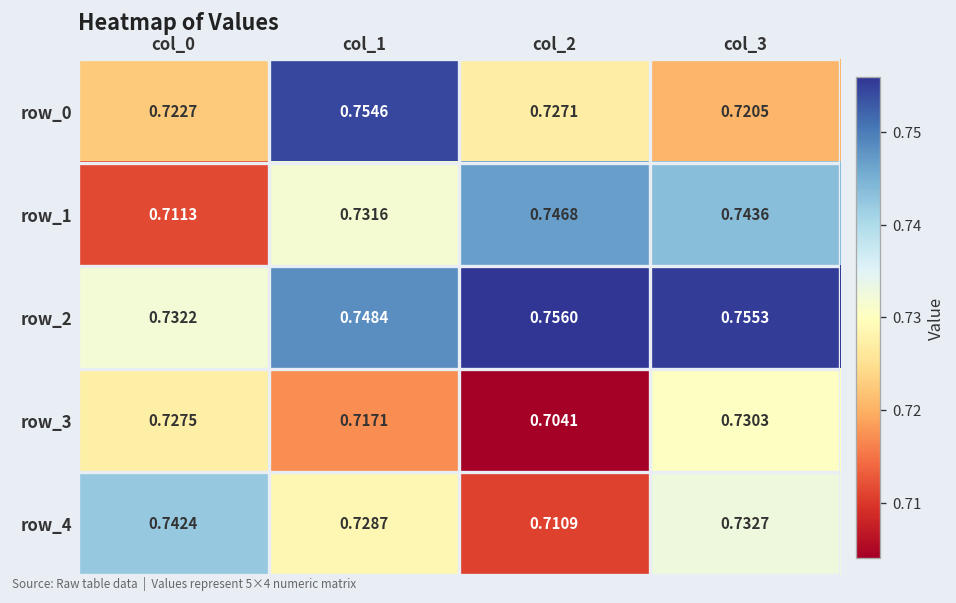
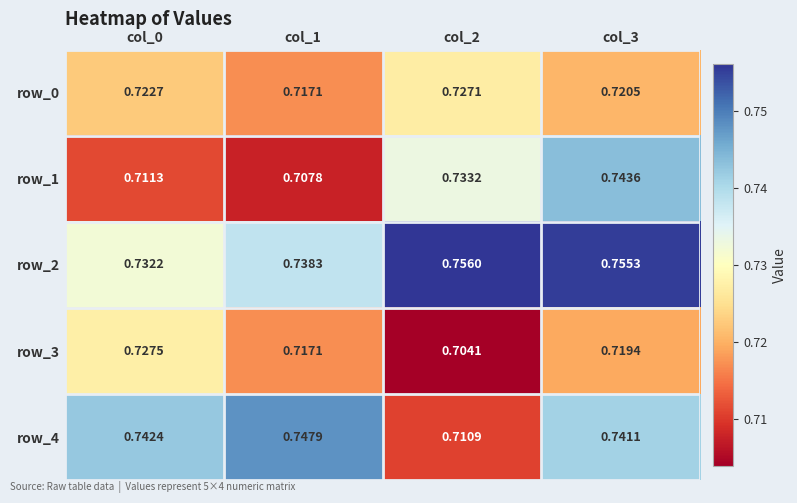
row_0, col_1: 0.7546 -> 0.7171
row_1, col_1: 0.7316 -> 0.7078
row_1, col_2: 0.7468 -> 0.7332
row_2, col_1: 0.7484 -> 0.7383
row_3, col_3: 0.7303 -> 0.7194
row_4, col_1: 0.7287 -> 0.7479
row_4, col_3: 0.7327 -> 0.7411
